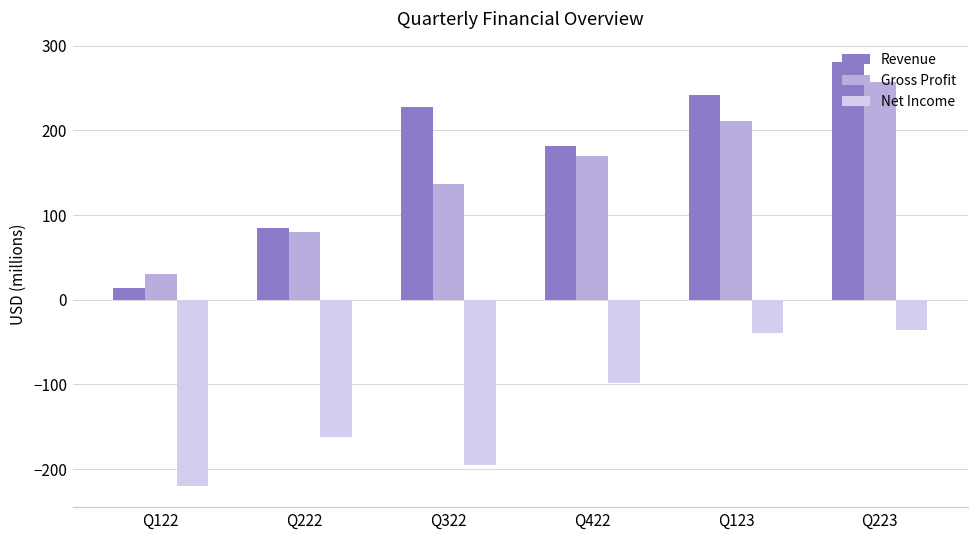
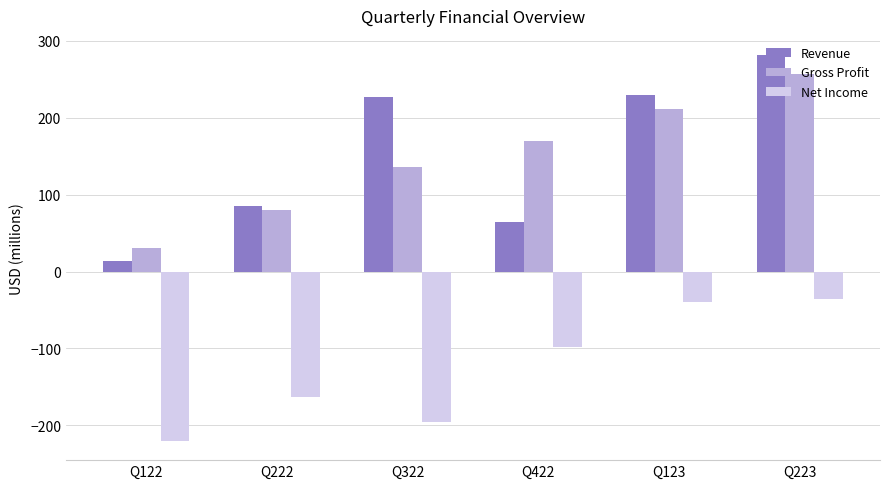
Revenue, Q422: 180 -> 60
Revenue, Q123: 240 -> 230
